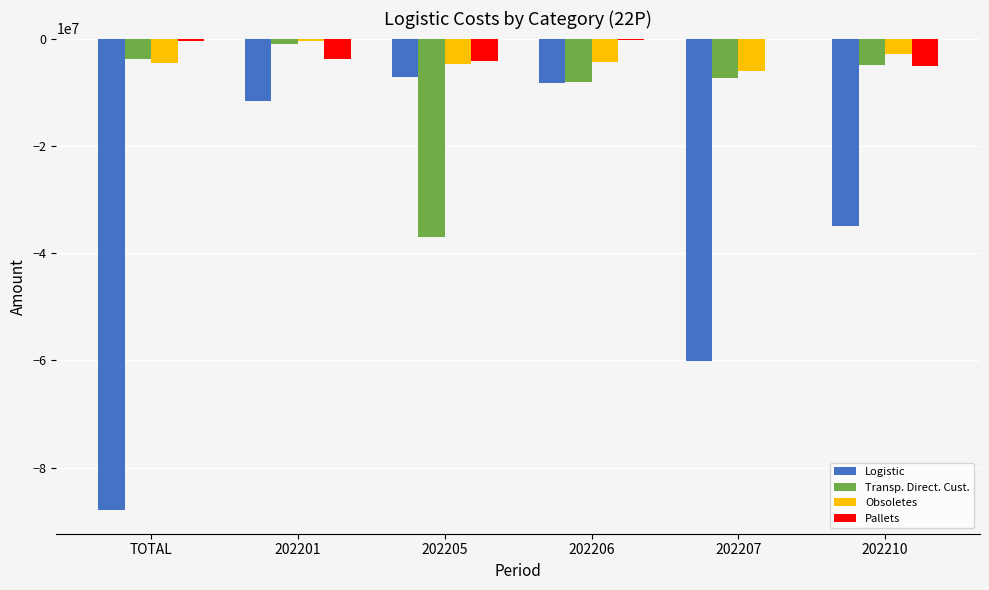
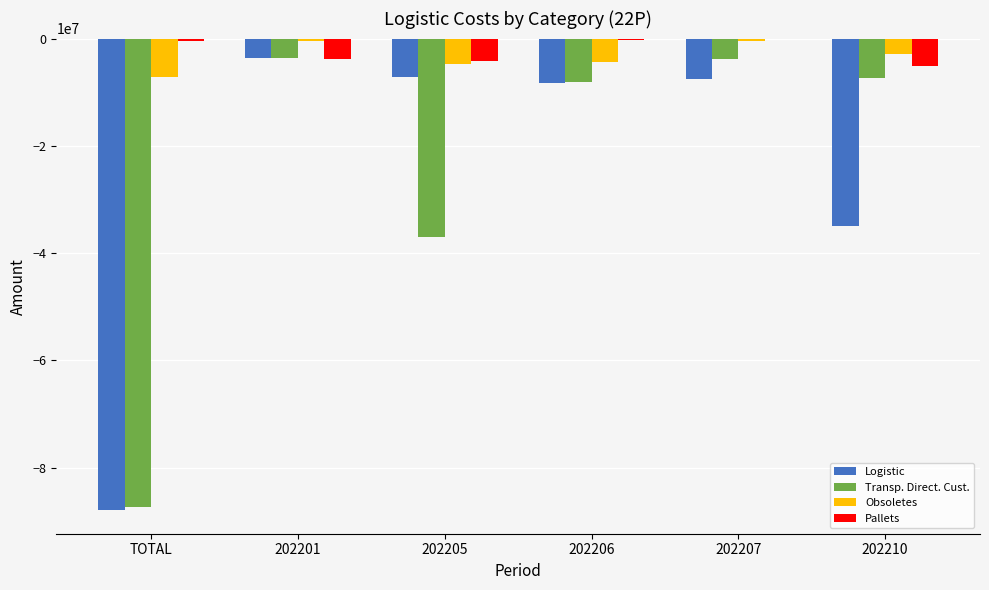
Transp. Direct. Cust., TOTAL: -4000000 -> -87000000
Obsoletes, TOTAL: -4000000 -> -7000000
Logistic, 202201: -12000000 -> -4000000
Transp. Direct. Cust., 202201: -1000000 -> -4000000
Logistic, 202207: -60000000 -> -7000000
Transp. Direct. Cust., 202207: -7000000 -> -4000000
Obsoletes, 202207: -6000000 -> 0
Transp. Direct. Cust., 202210: -5000000 -> -7000000
